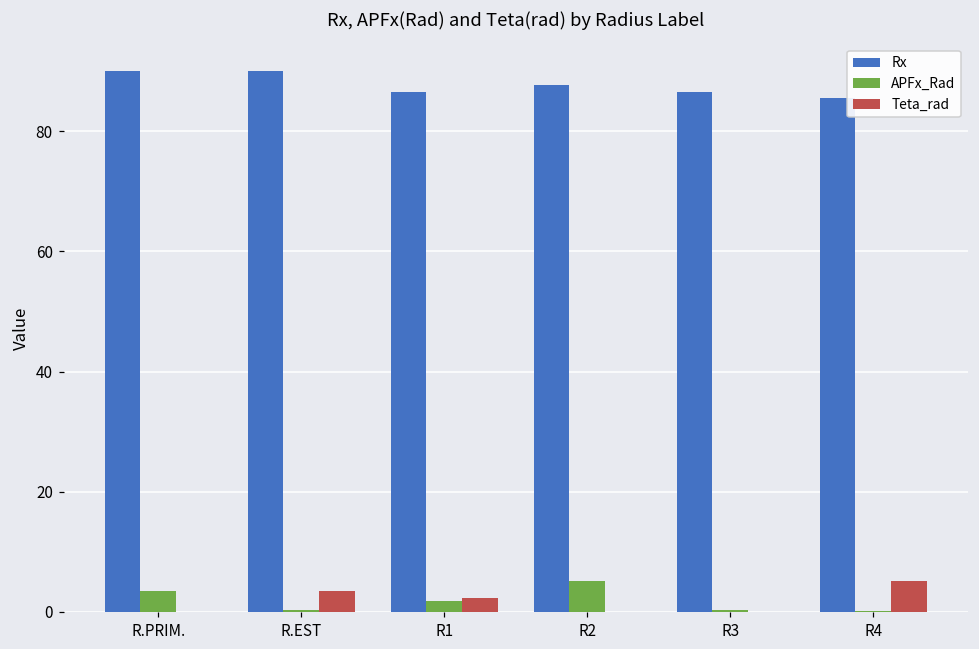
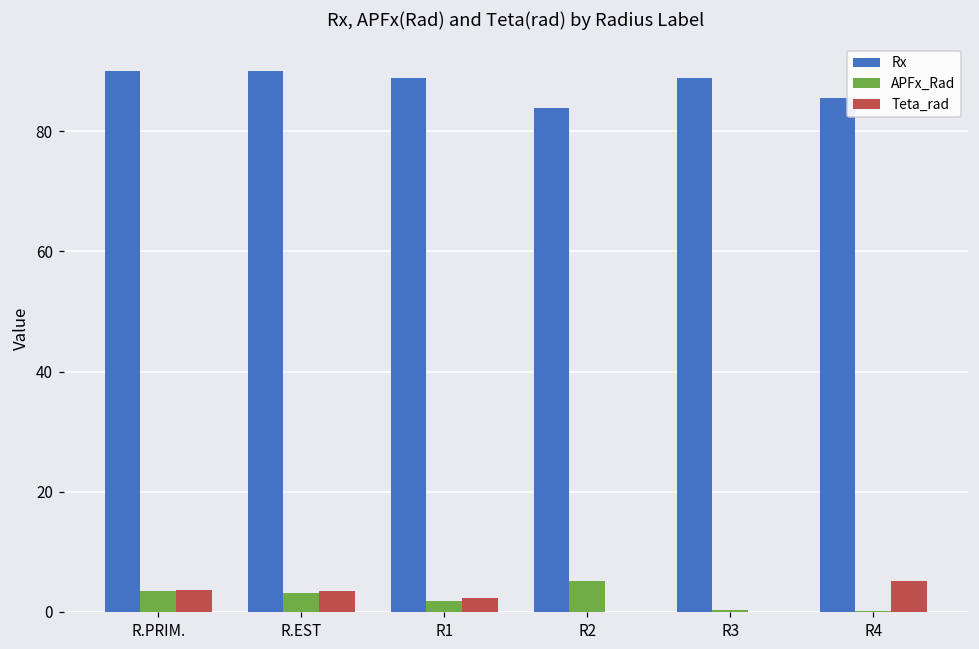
Teta_rad, R.PRIM.: 0 -> 4
APFx_Rad, R.EST: 0 -> 3
Rx, R1: 86 -> 89
Rx, R2: 88 -> 84
Rx, R3: 87 -> 89
